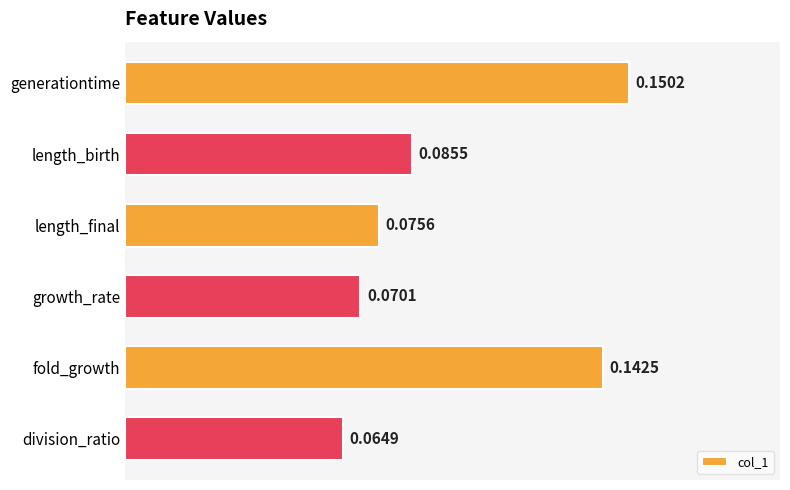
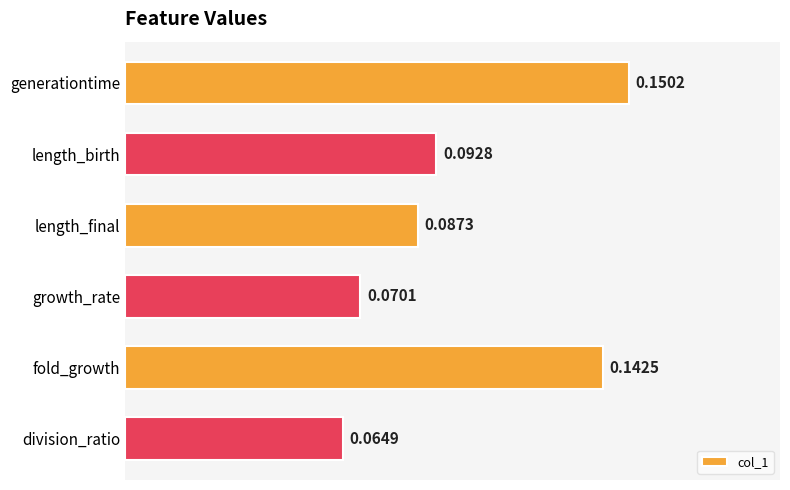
length_birth: 0.0855 -> 0.0928
length_final: 0.0756 -> 0.0873
